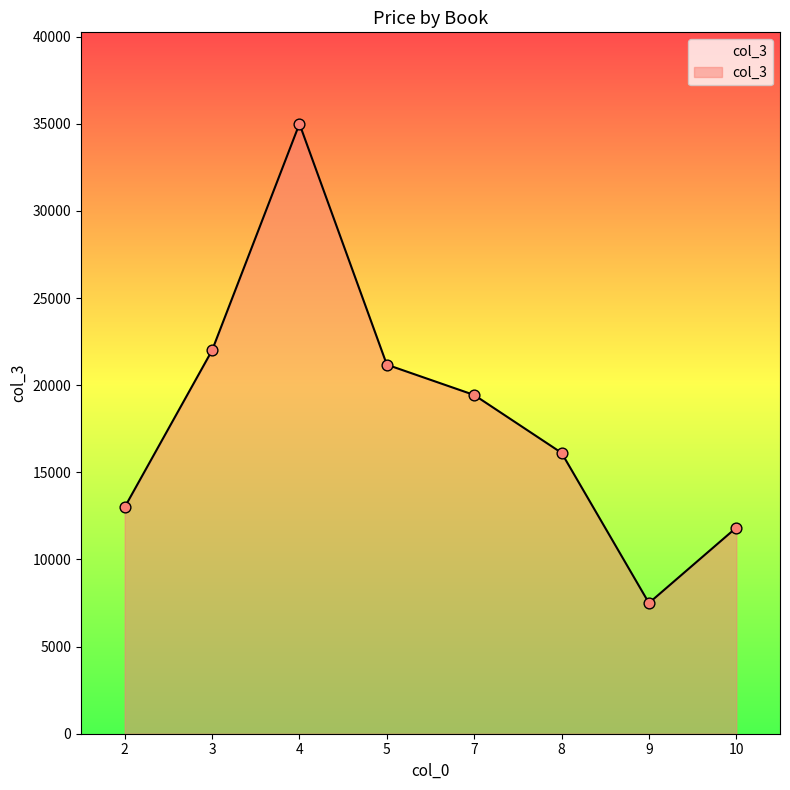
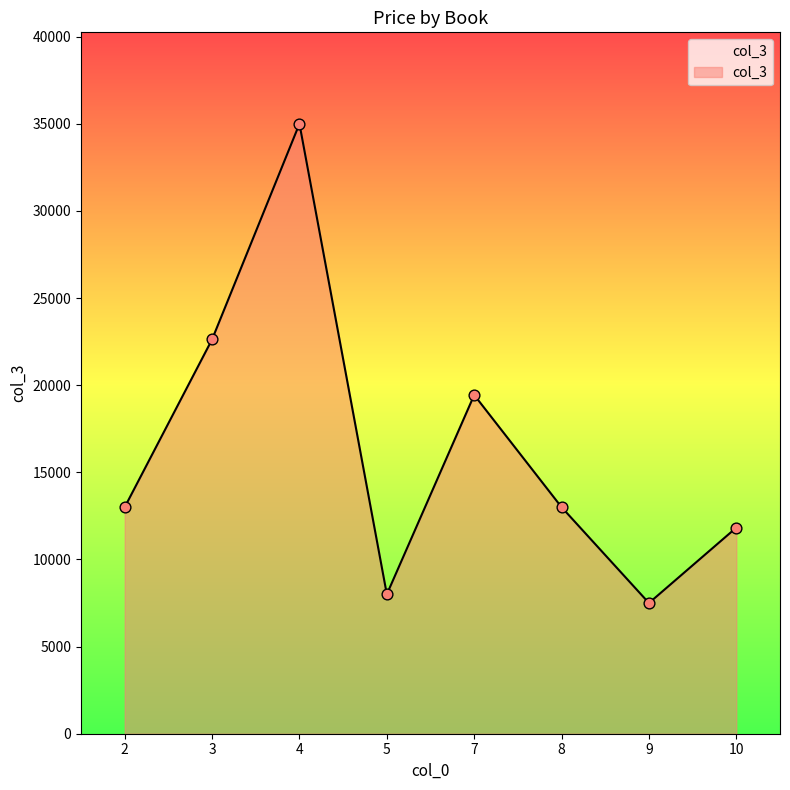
3: 22000 -> 22600
5: 21200 -> 8000
8: 16100 -> 13000
